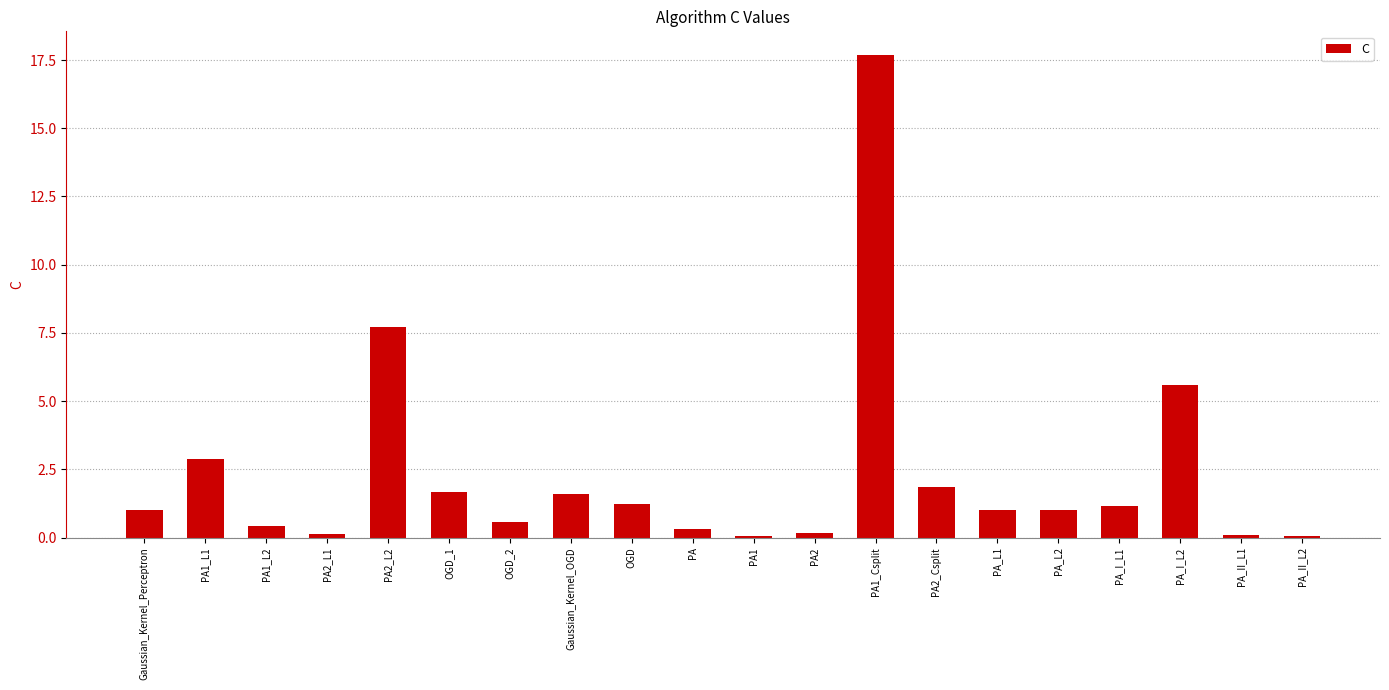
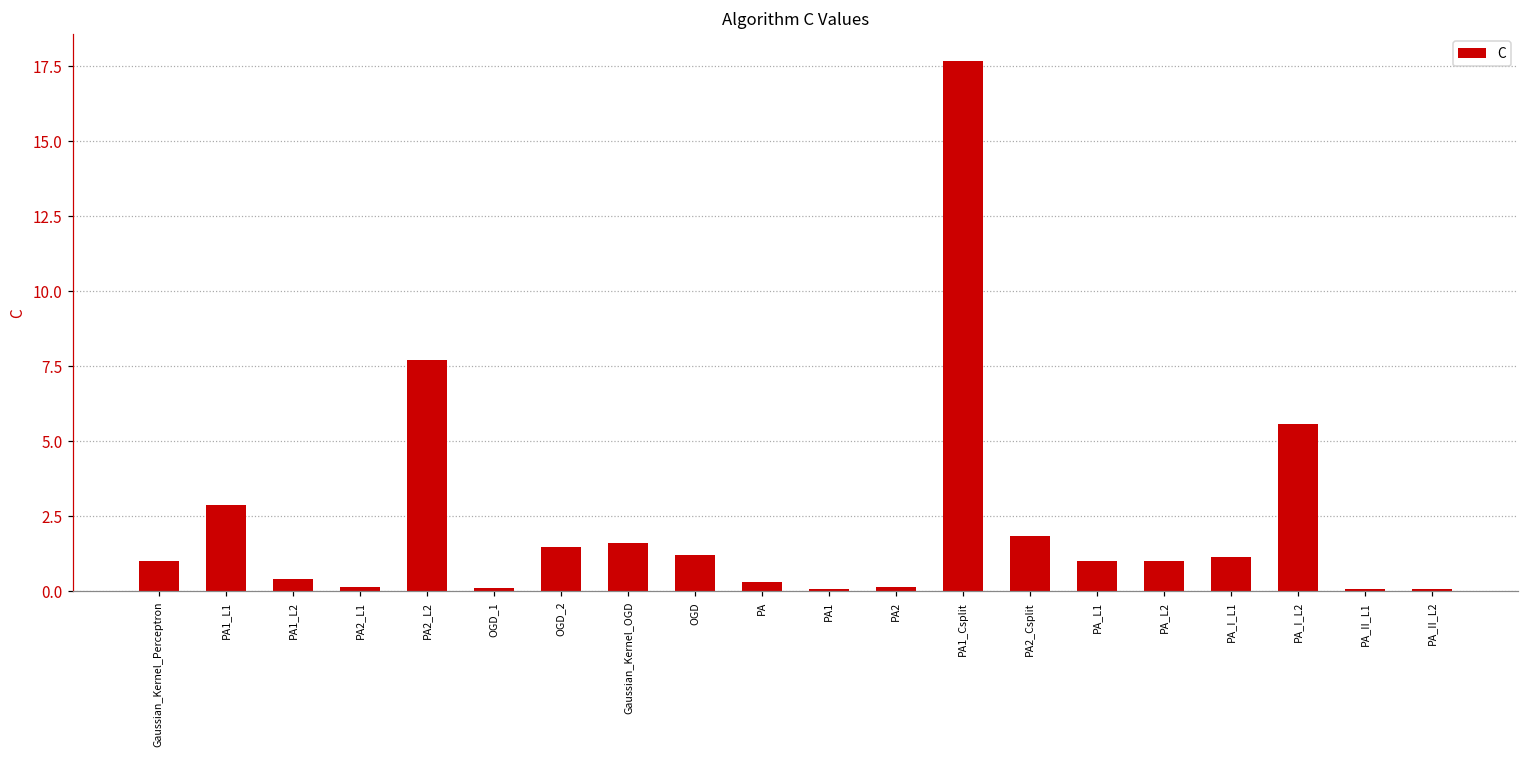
OGD_1: 1.7 -> 0.1
OGD_2: 0.6 -> 1.5
